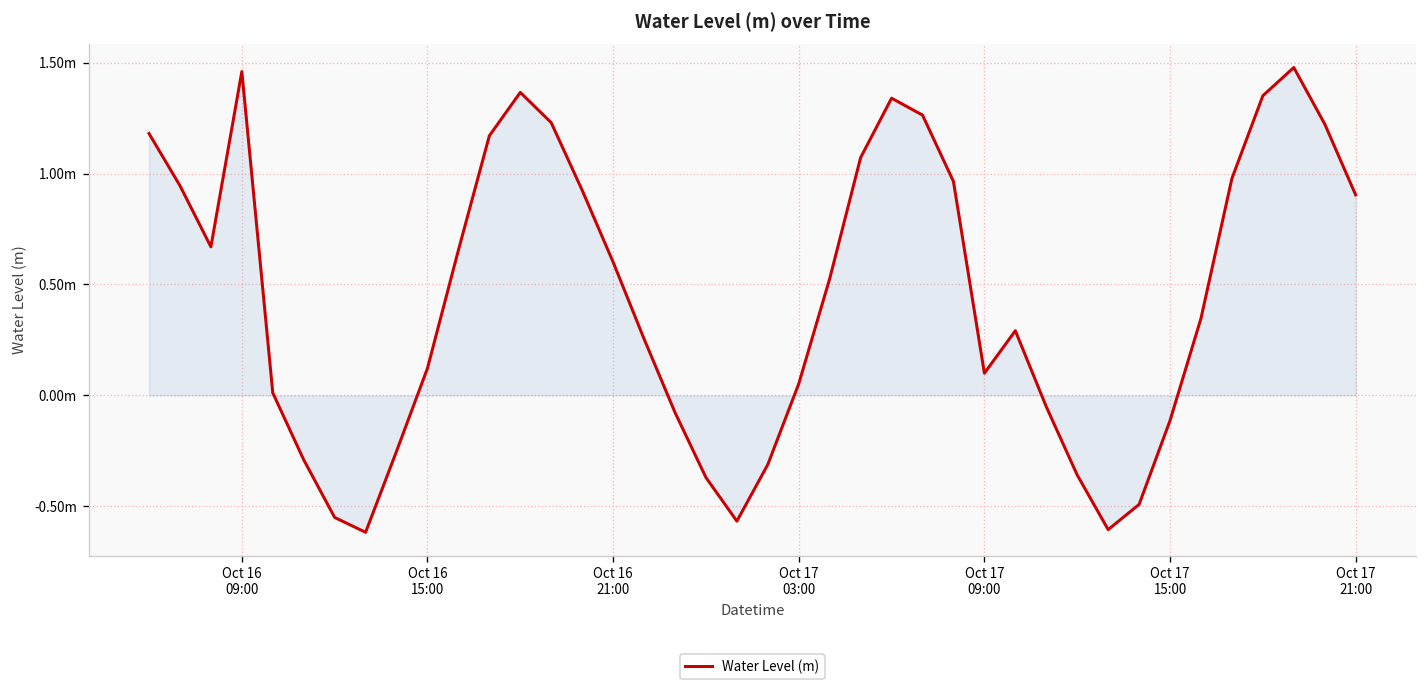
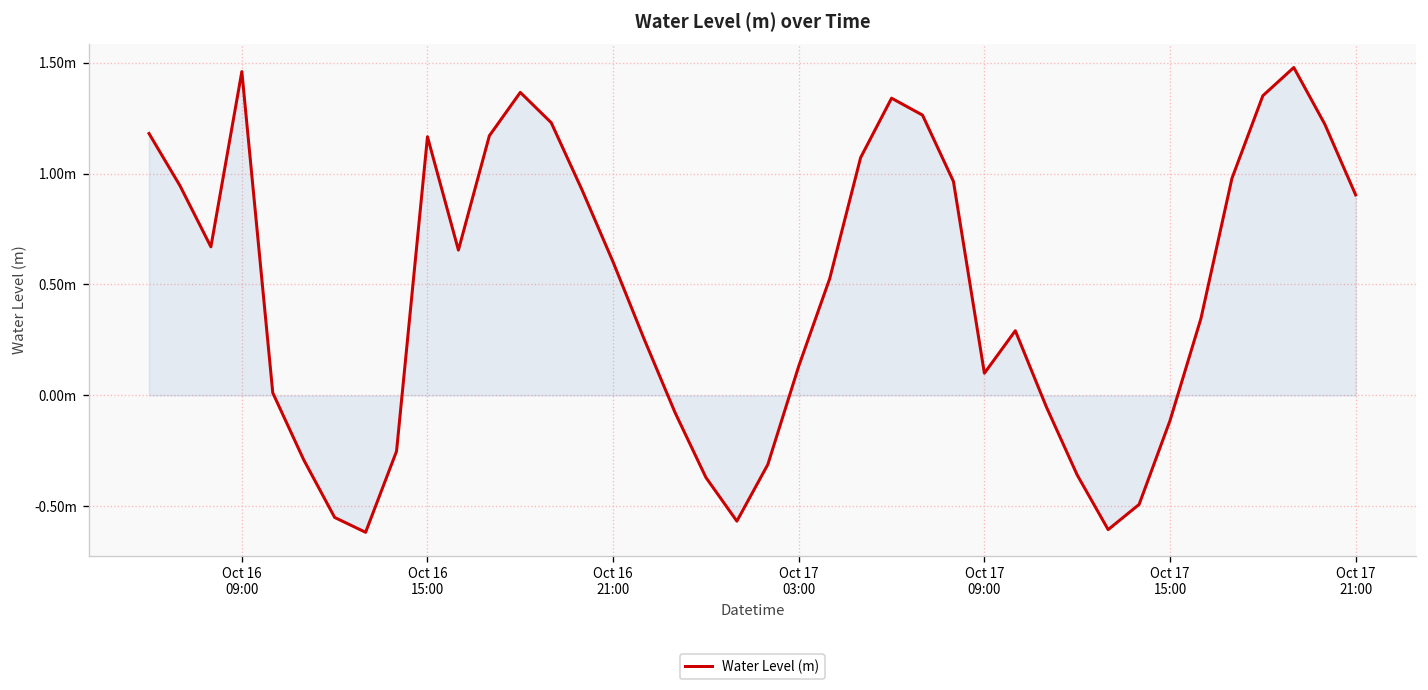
Water Level (m), Oct 16 15:00: 0.12m -> 1.17m
Water Level (m), Oct 17 03:00: 0.05m -> 0.13m
